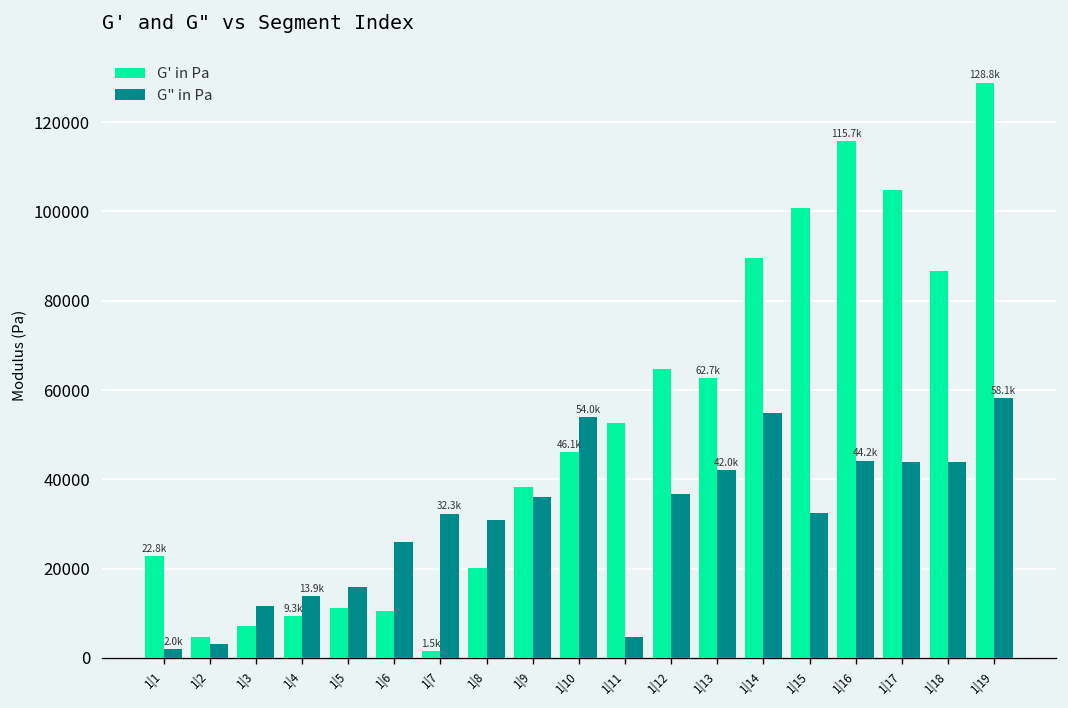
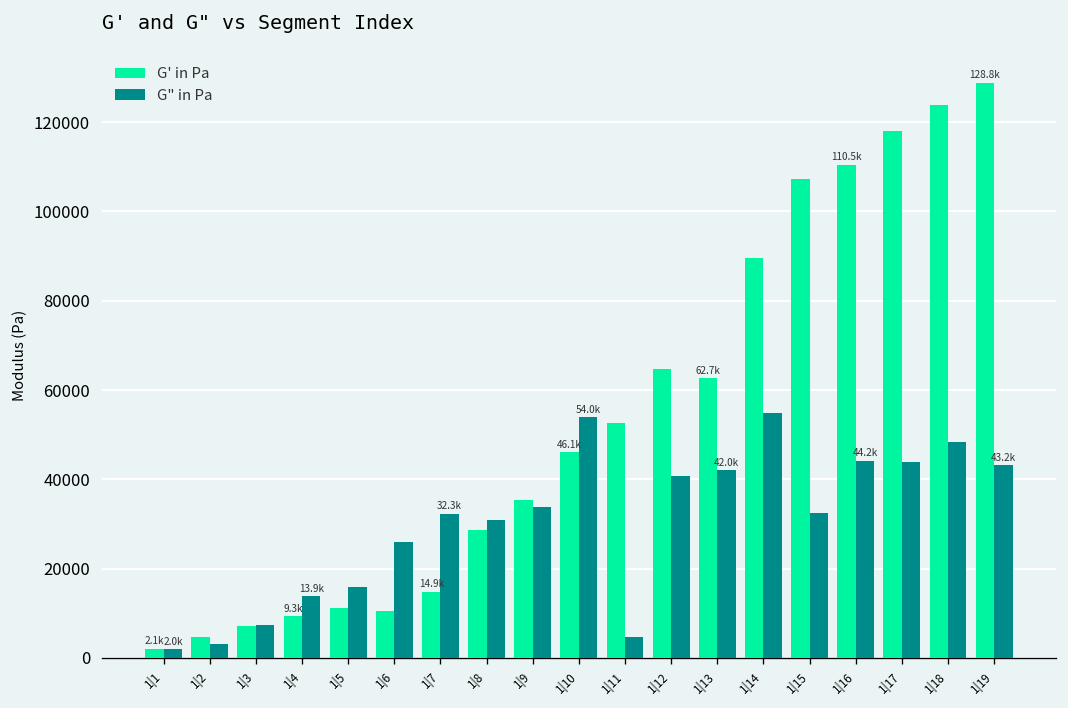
G' in Pa, 1|1: 22.8k -> 2.1k
G" in Pa, 1|3: 12000 -> 7000
G' in Pa, 1|7: 1.5k -> 14.9k
G' in Pa, 1|8: 20000 -> 29000
G' in Pa, 1|9: 38000 -> 35000
G" in Pa, 1|9: 36000 -> 34000
G" in Pa, 1|12: 37000 -> 41000
G' in Pa, 1|15: 101000 -> 107000
G' in Pa, 1|16: 115.7k -> 110.5k
G' in Pa, 1|17: 105000 -> 118000
G' in Pa, 1|18: 87000 -> 124000
G" in Pa, 1|18: 44000 -> 48000
G" in Pa, 1|19: 58.1k -> 43.2k
